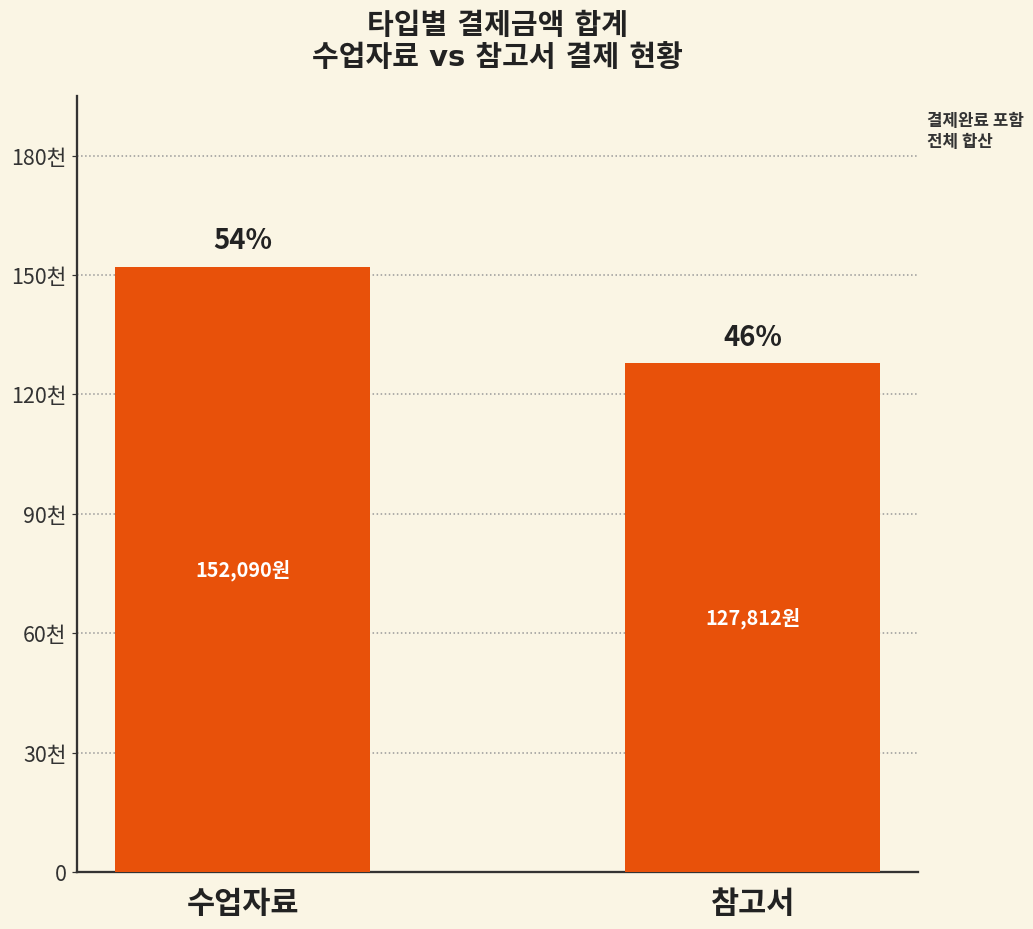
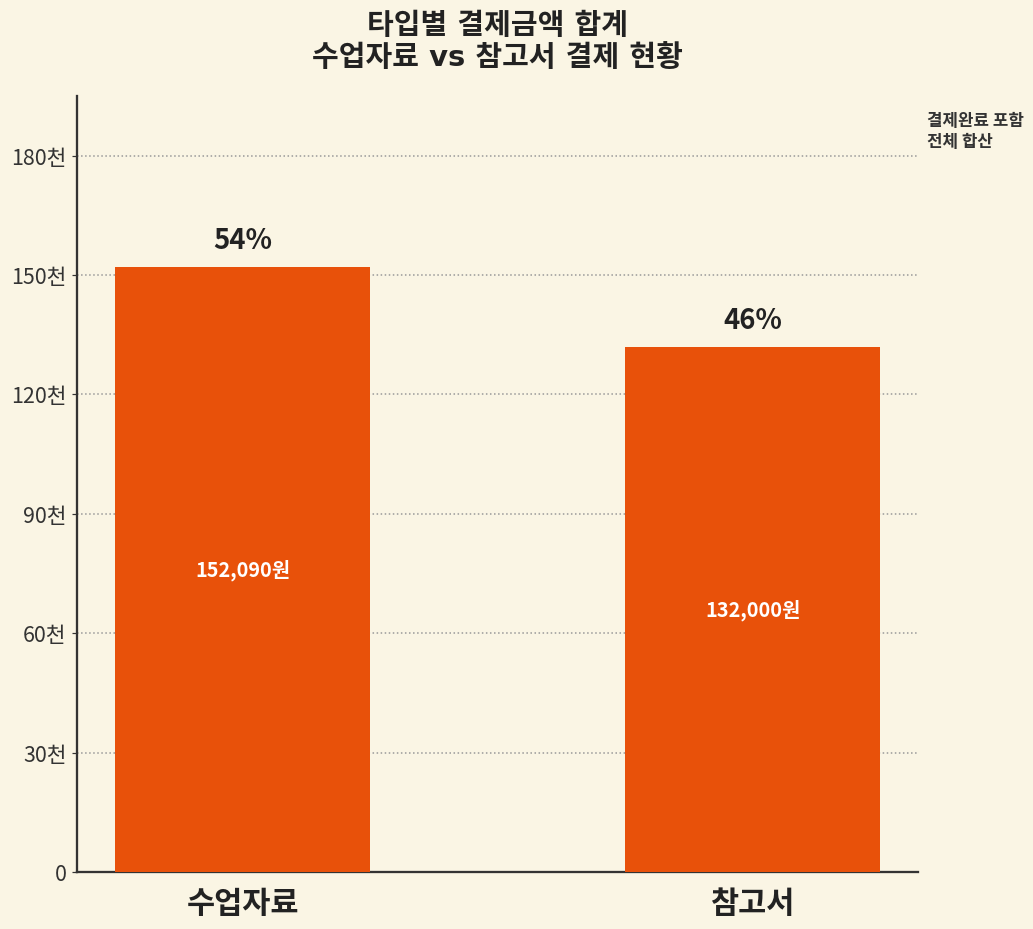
참고서: 127,812원 -> 132,000원
